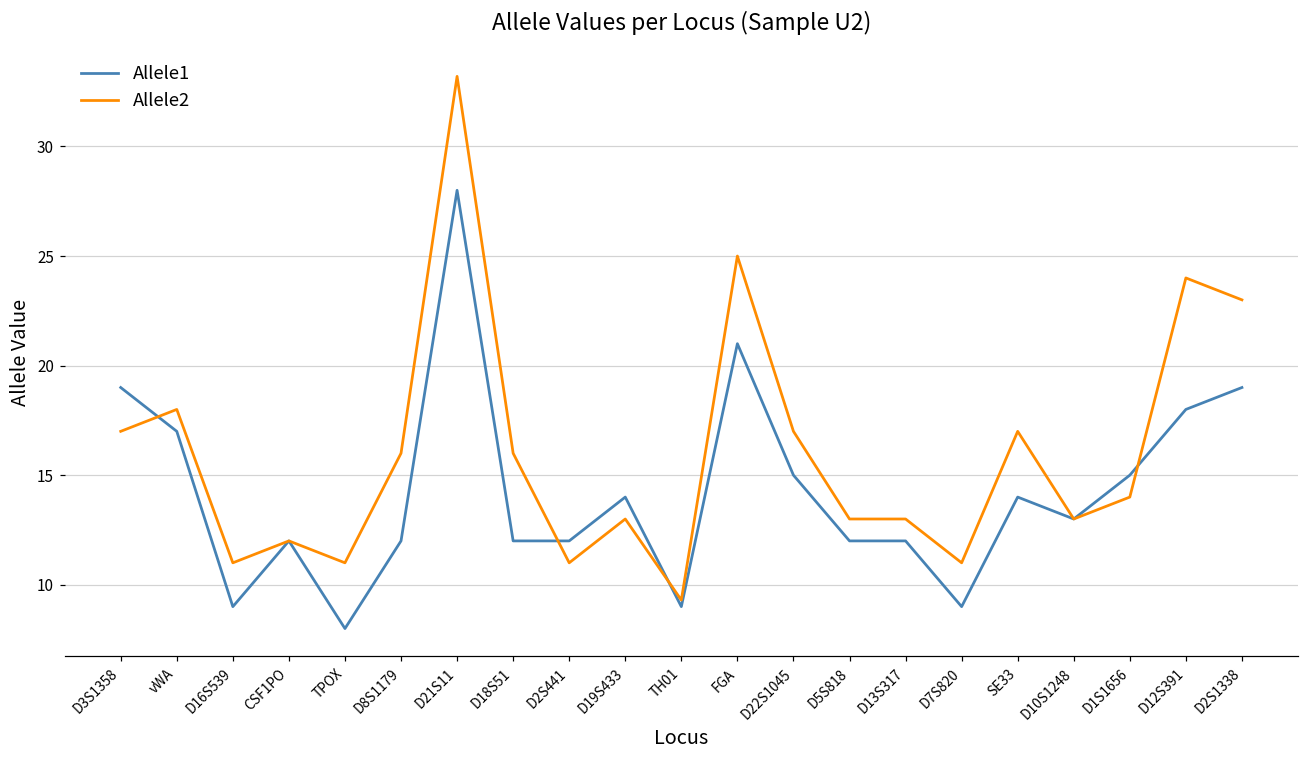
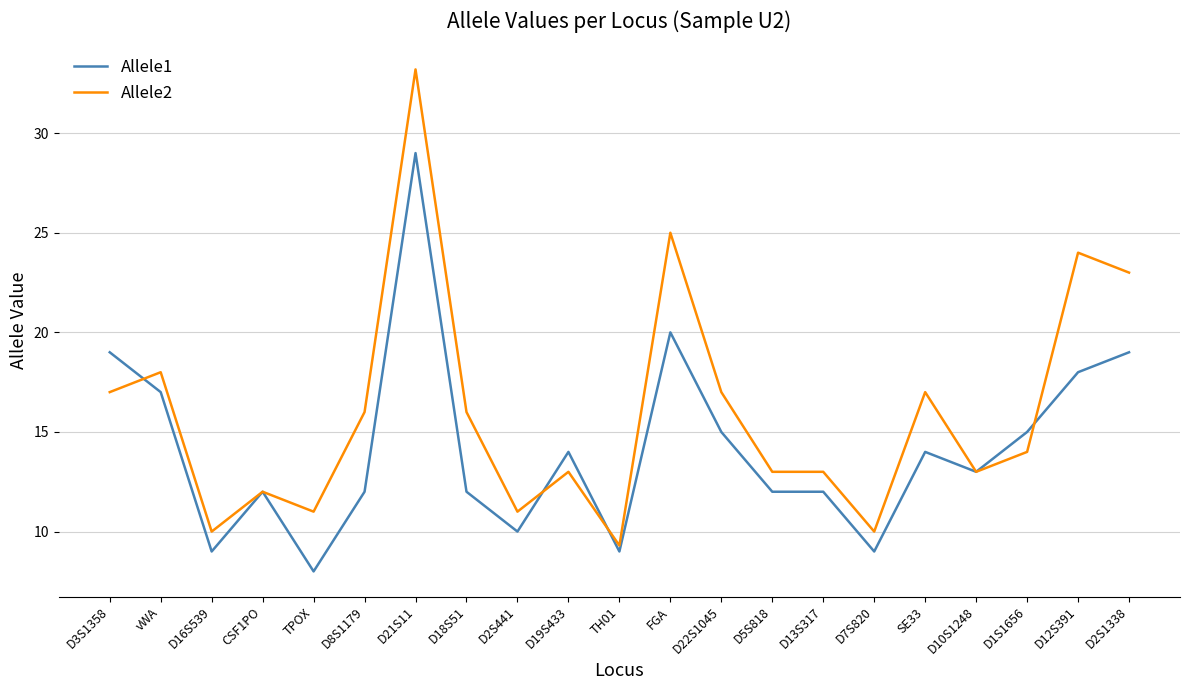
Allele2, D16S539: 11 -> 10
Allele1, D21S11: 28 -> 29
Allele1, D2S441: 12 -> 10
Allele1, FGA: 21 -> 20
Allele2, D7S820: 11 -> 10
